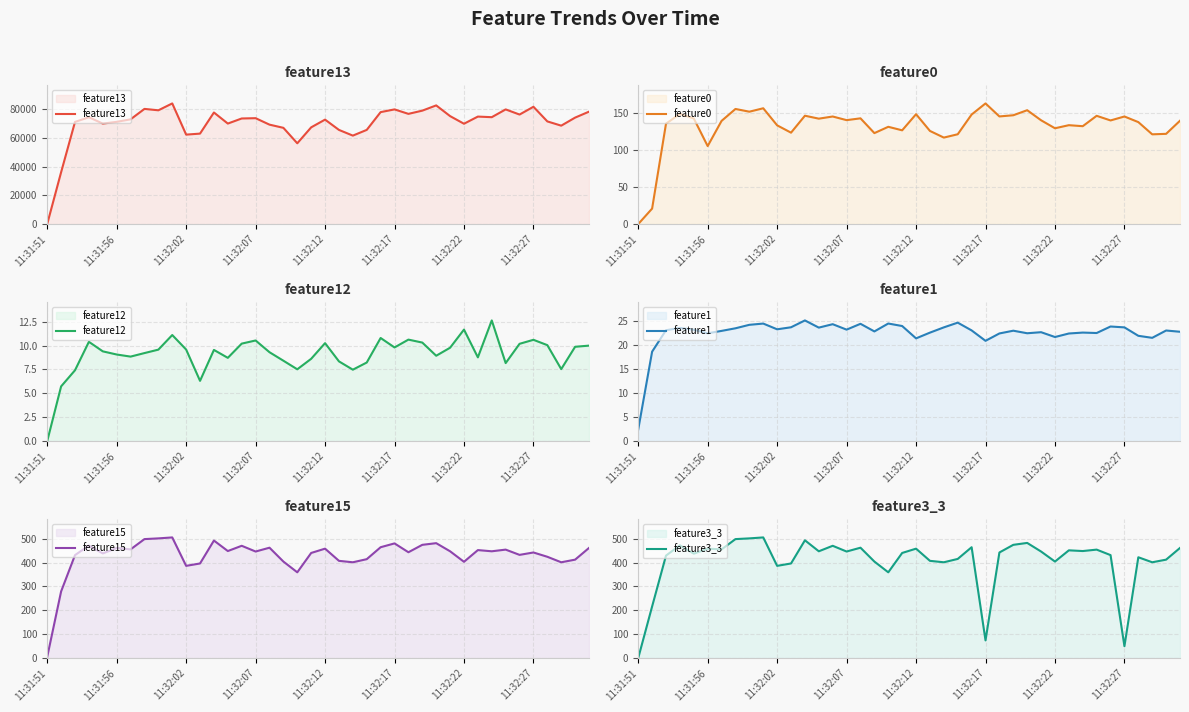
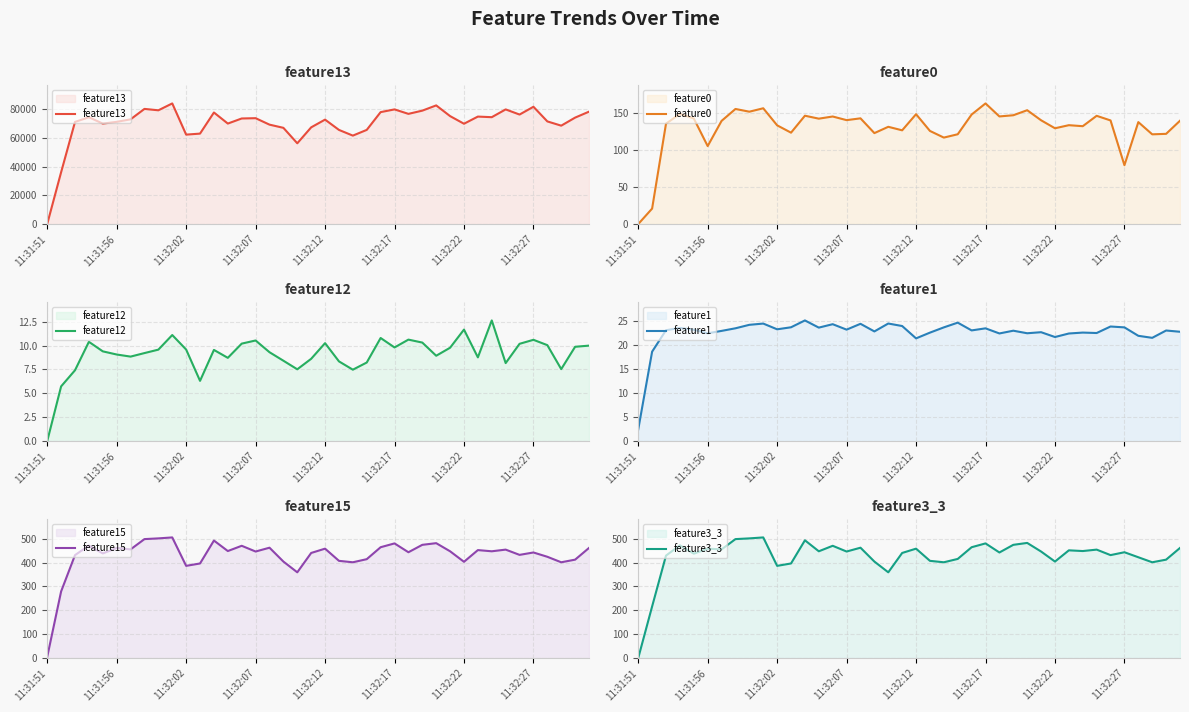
feature0, 11:32:27: 150 -> 80
feature1, 11:32:17: 21 -> 23
feature3_3, 11:32:17: 70 -> 480
feature3_3, 11:32:27: 50 -> 440
